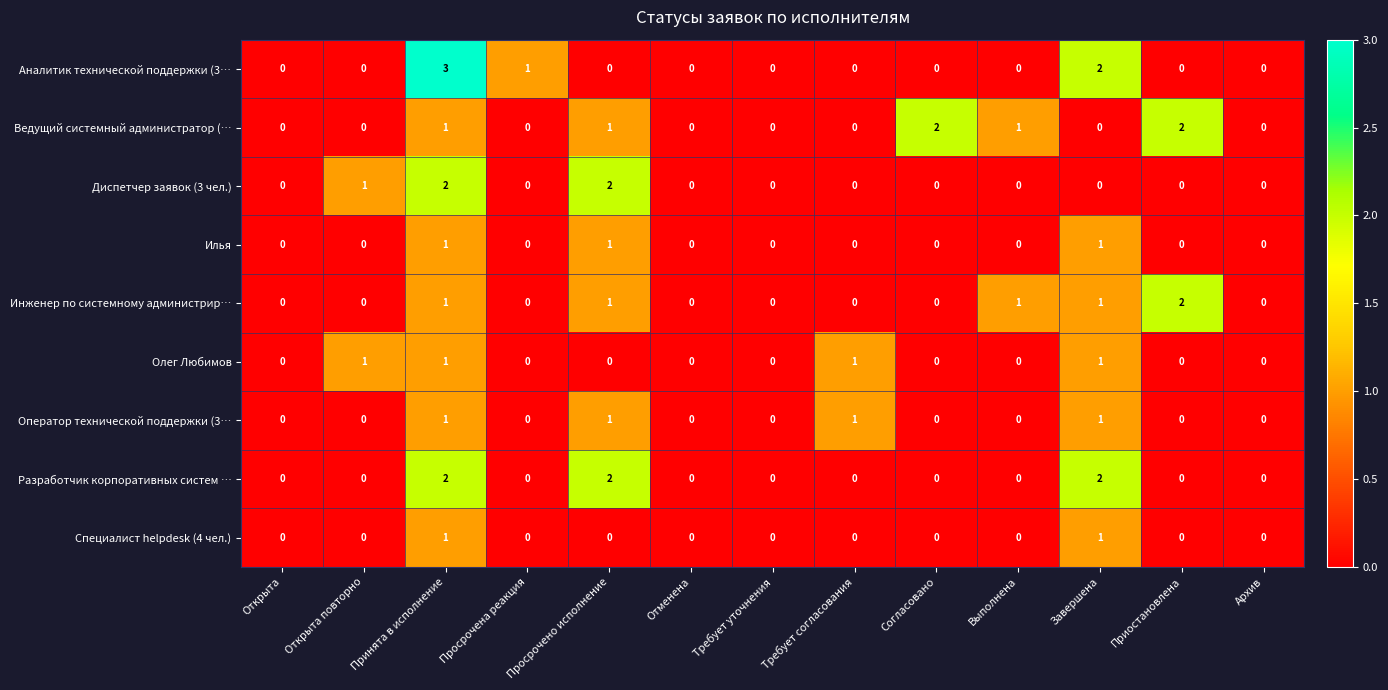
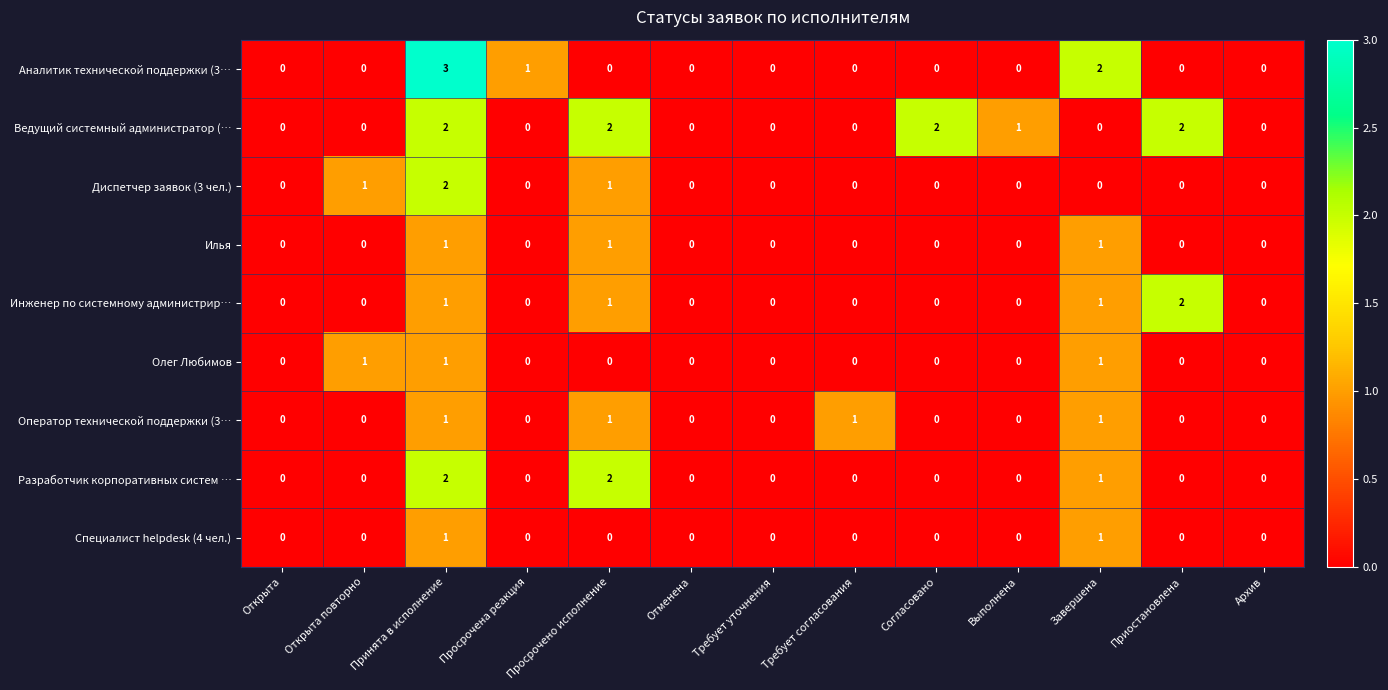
Ведущий системный администратор (…, Принята в исполнение: 1 -> 2
Ведущий системный администратор (…, Просрочено исполнение: 1 -> 2
Диспетчер заявок (3 чел.), Просрочено исполнение: 2 -> 1
Инженер по системному администрир…, Выполнена: 1 -> 0
Олег Любимов, Требует согласования: 1 -> 0
Разработчик корпоративных систем …, Завершена: 2 -> 1
